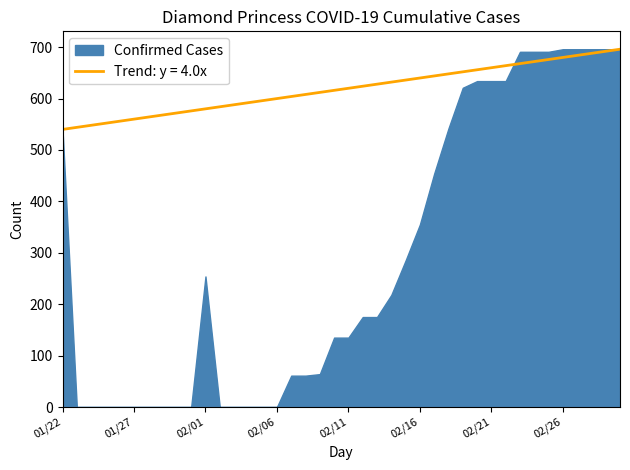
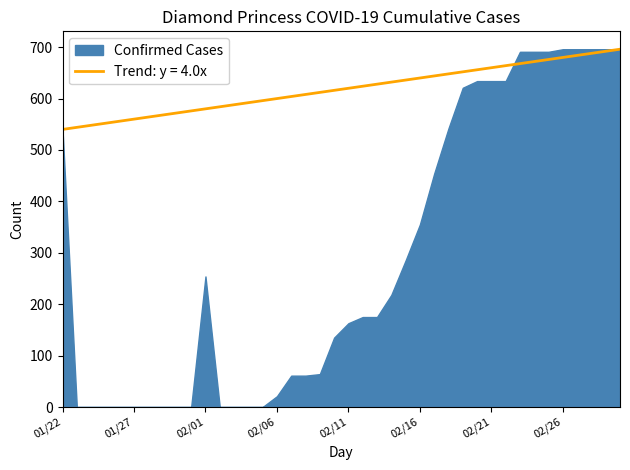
Confirmed Cases, 02/06: 0 -> 20
Confirmed Cases, 02/11: 140 -> 160
